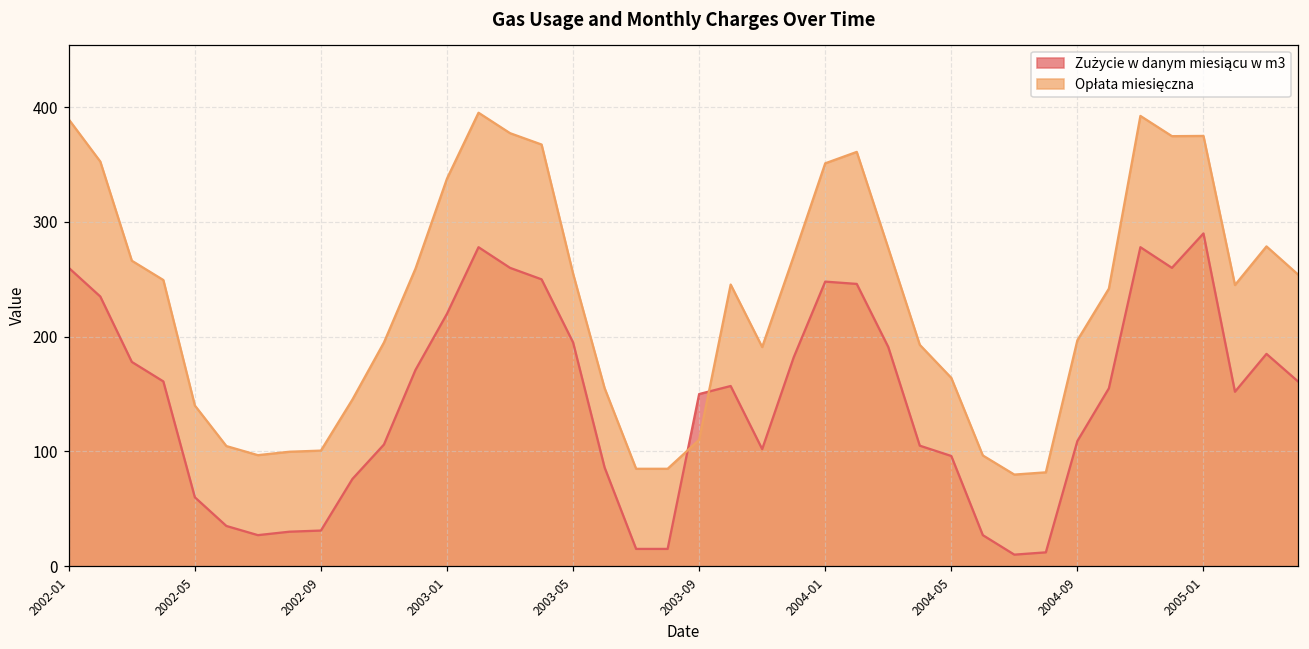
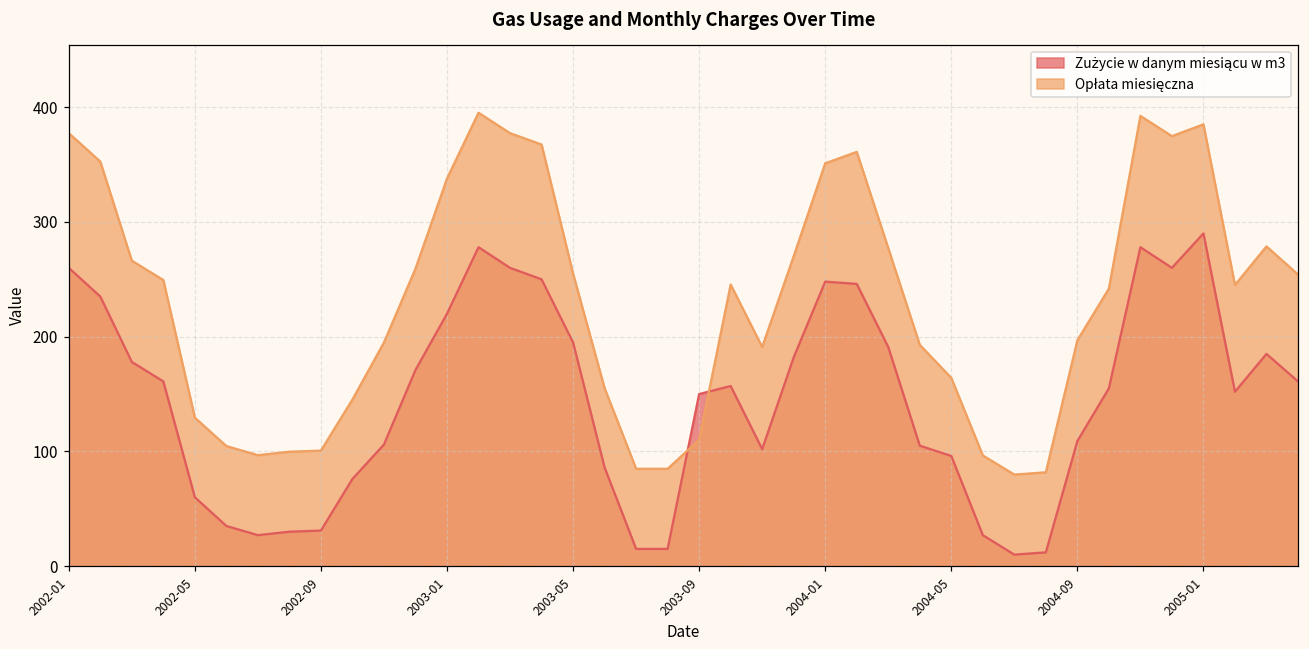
Opłata miesięczna, 2002-01: 389 -> 377
Opłata miesięczna, 2002-05: 140 -> 129
Opłata miesięczna, 2005-01: 375 -> 385
